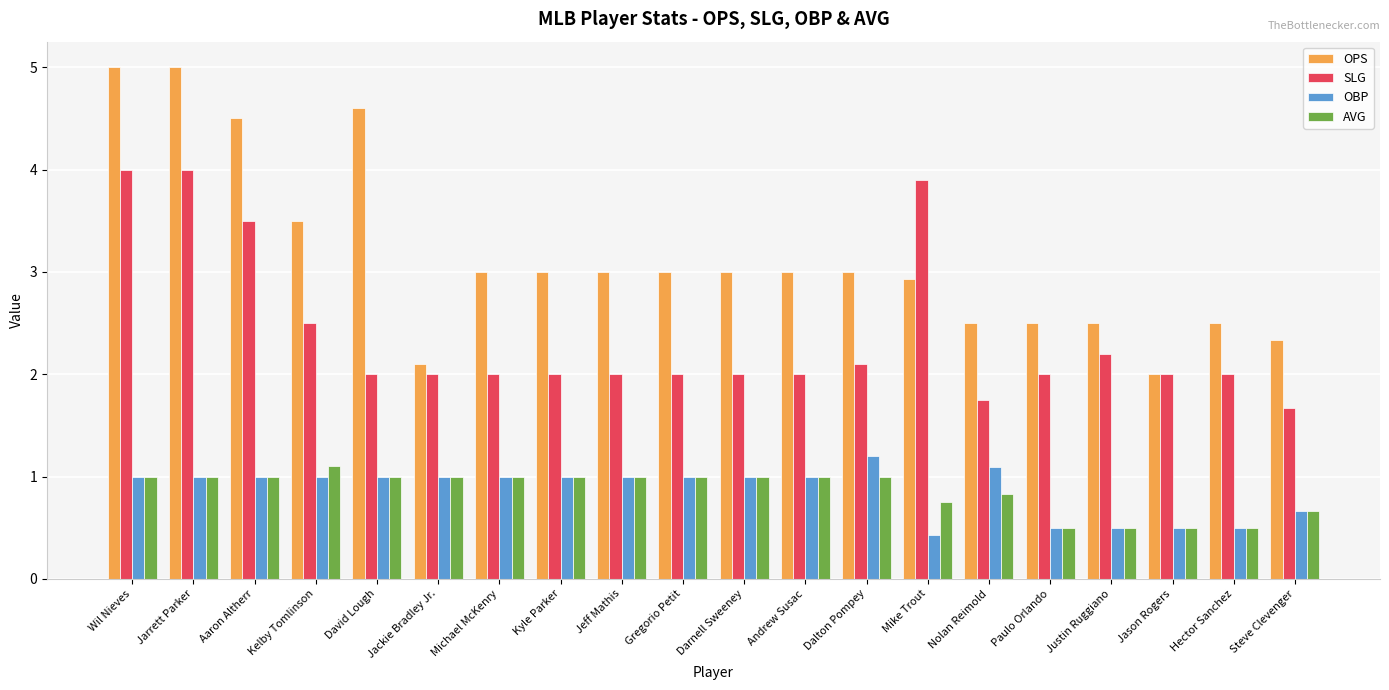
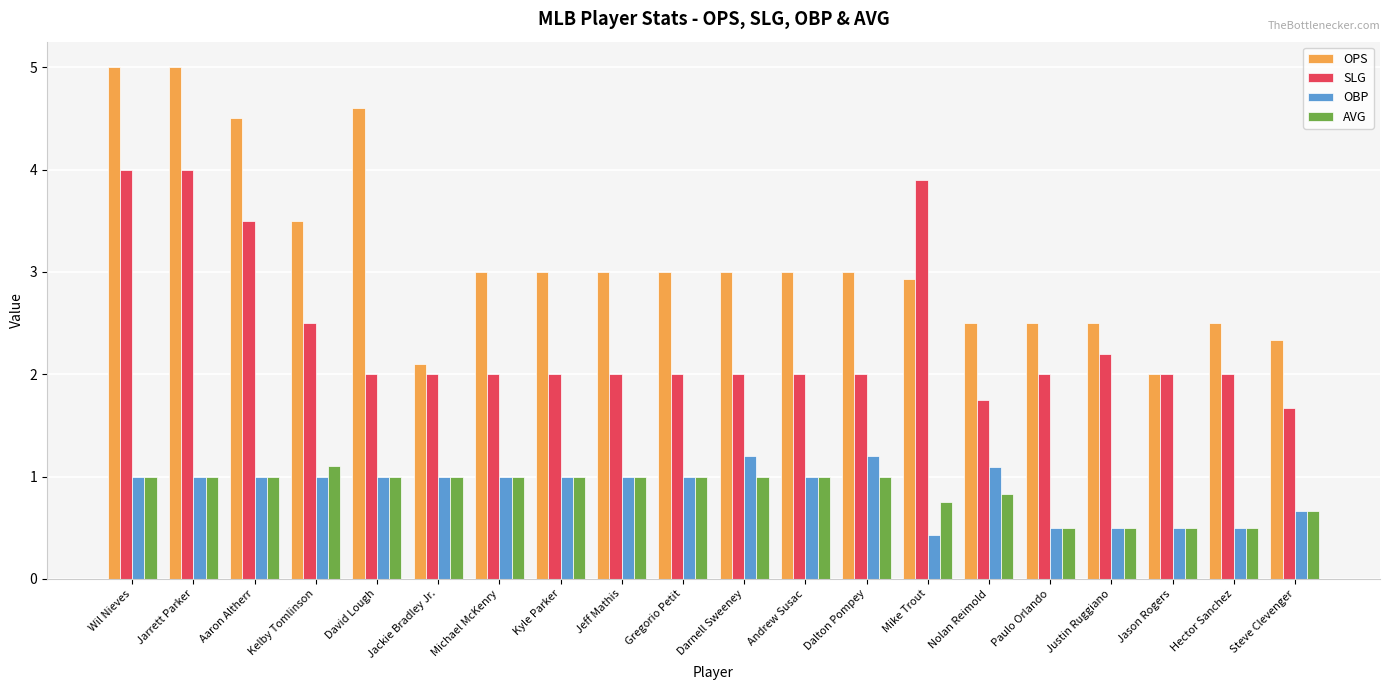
OBP, Darnell Sweeney: 1.0 -> 1.2
SLG, Dalton Pompey: 2.1 -> 2.0
